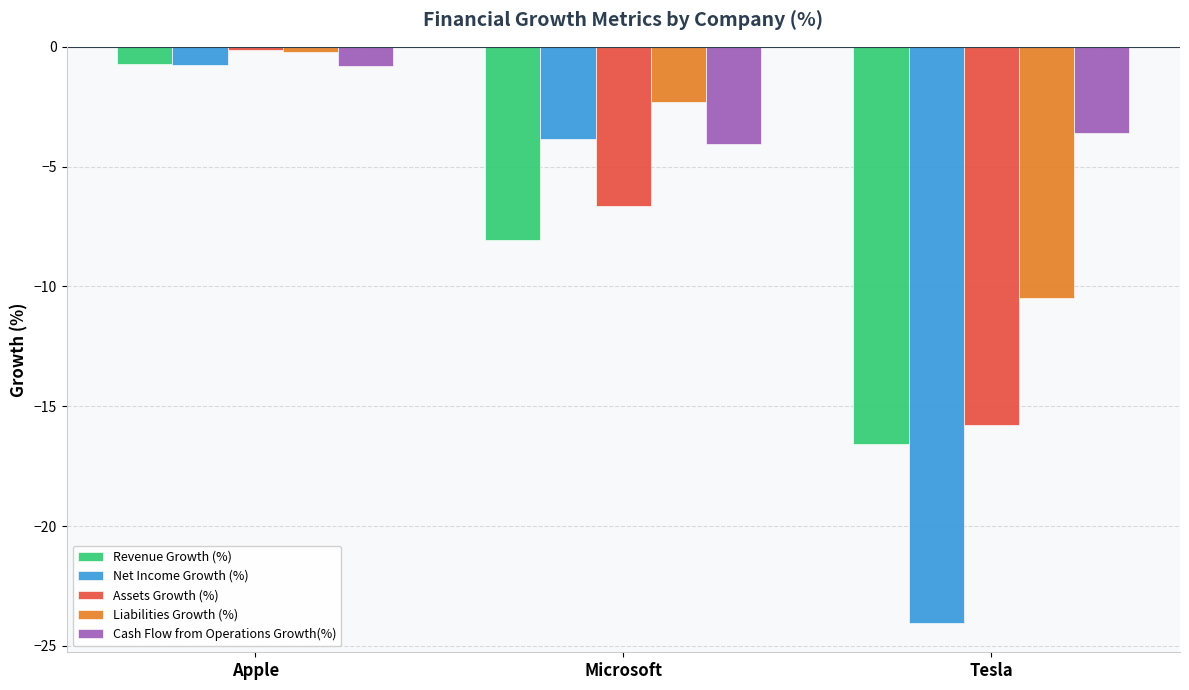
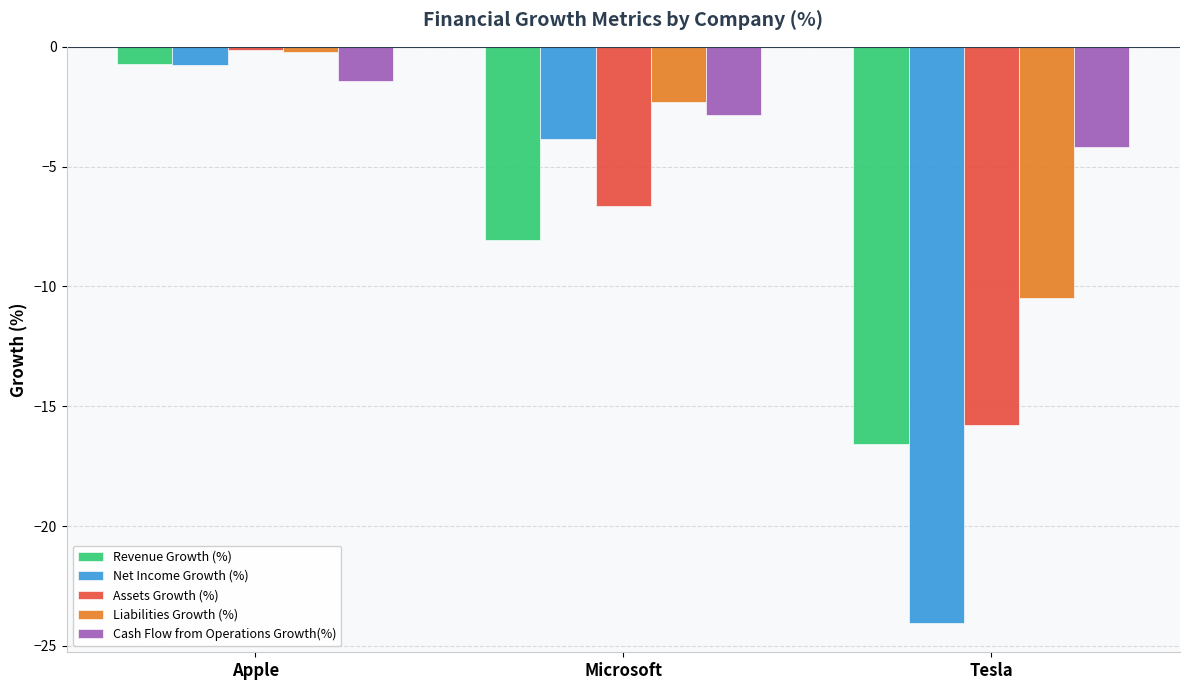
Cash Flow from Operations Growth(%), Apple: -0.8 -> -1.4
Cash Flow from Operations Growth(%), Microsoft: -4.1 -> -2.9
Cash Flow from Operations Growth(%), Tesla: -3.6 -> -4.2
